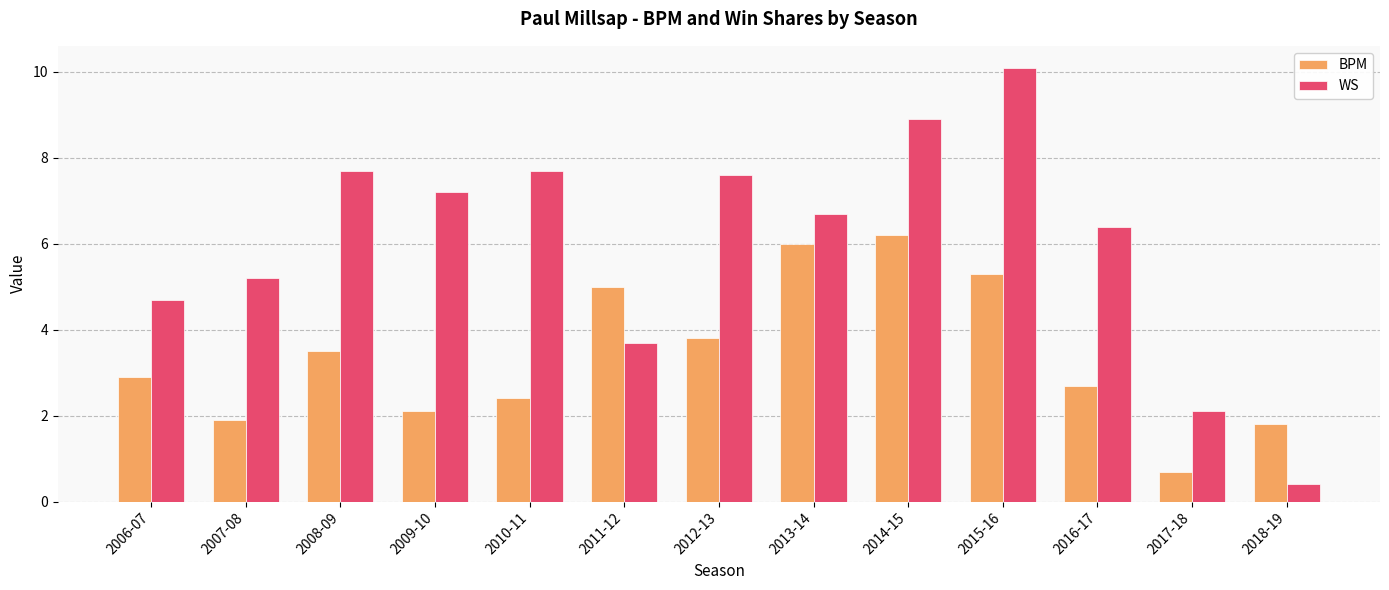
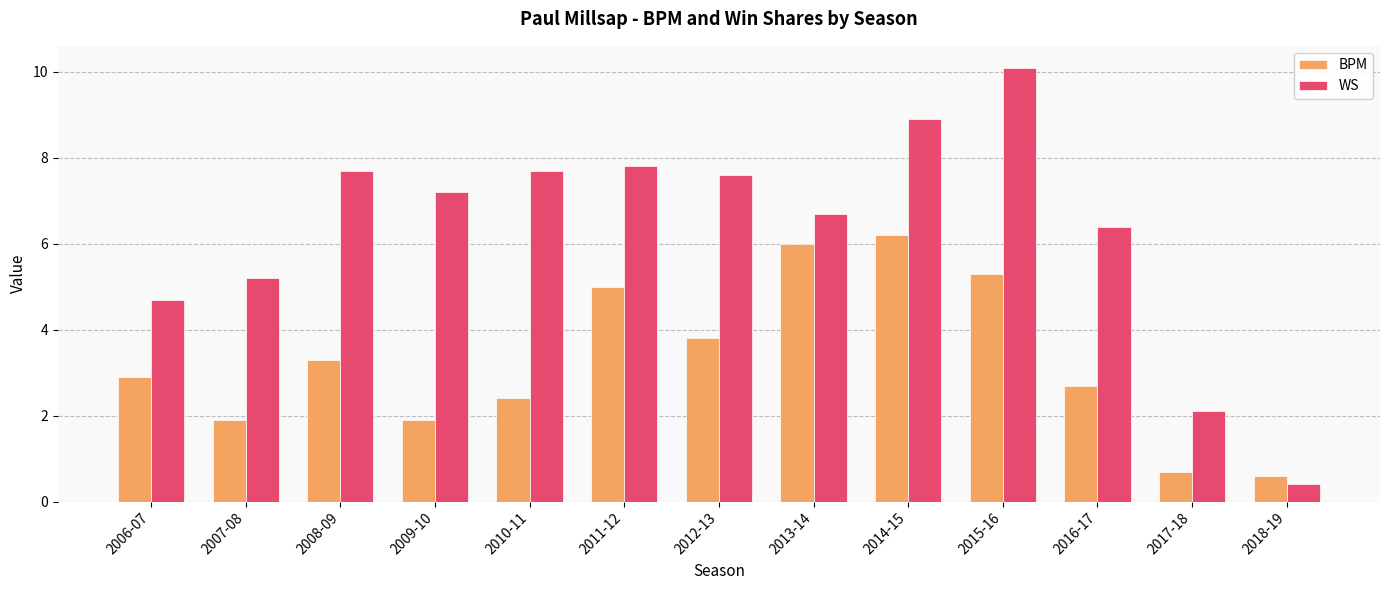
BPM, 2008-09: 3.5 -> 3.3
BPM, 2009-10: 2.1 -> 1.9
WS, 2011-12: 3.7 -> 7.8
BPM, 2018-19: 1.8 -> 0.6
